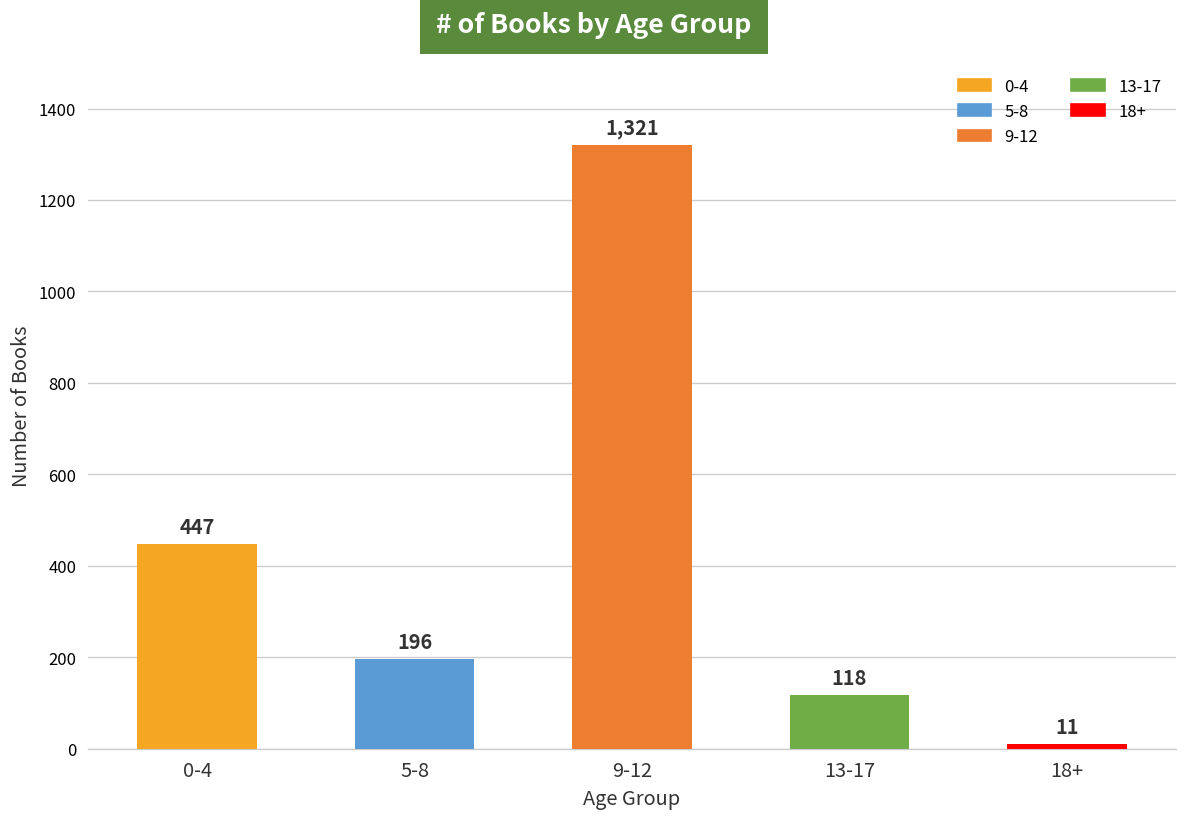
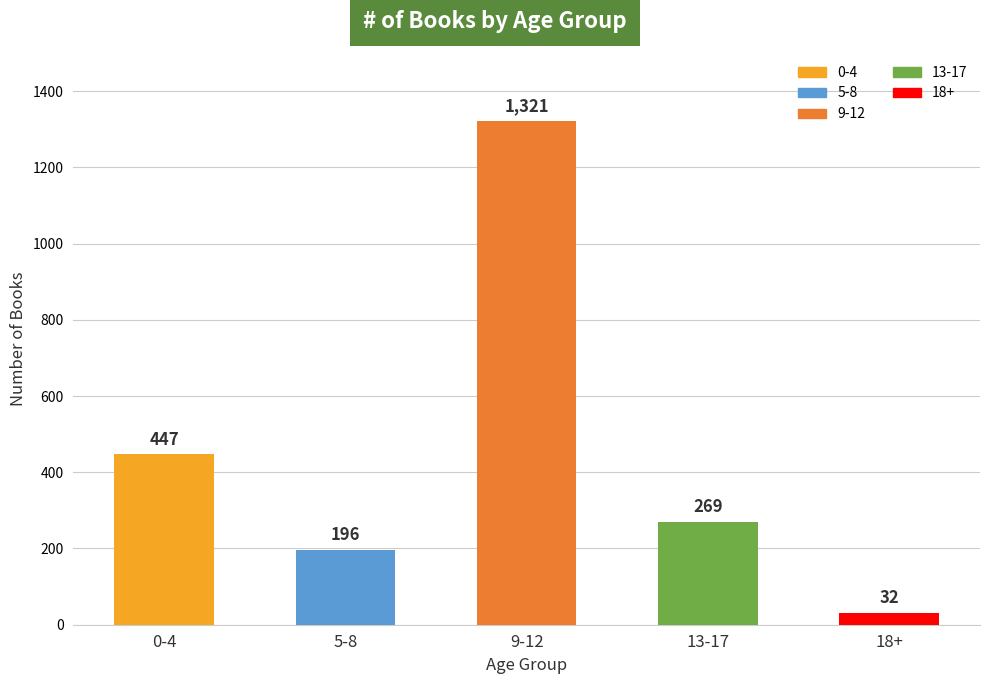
13-17: 118 -> 269
18+: 11 -> 32
